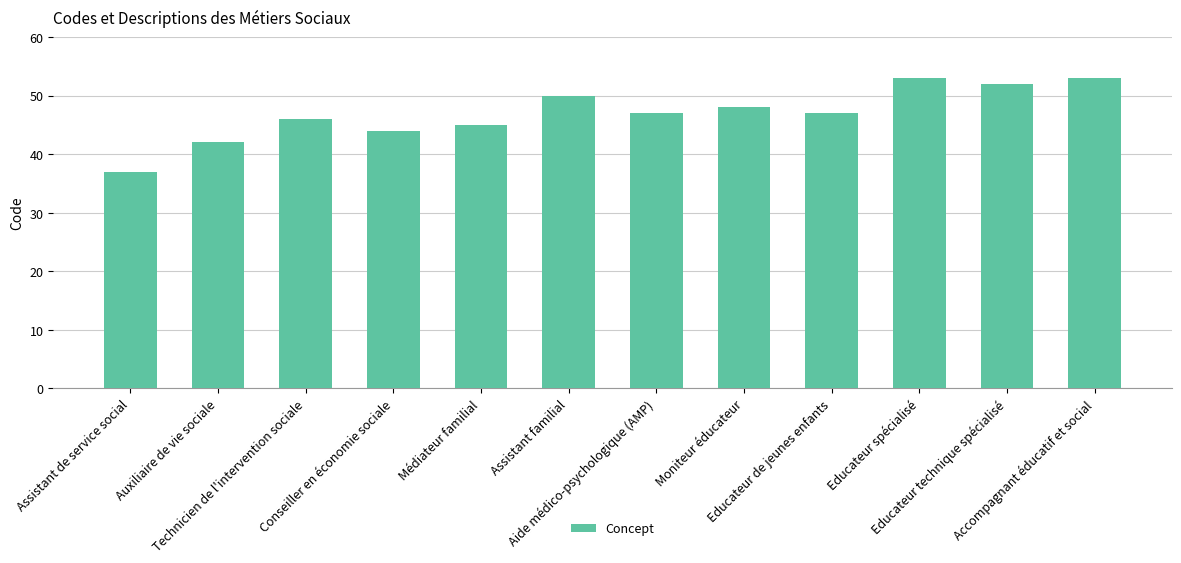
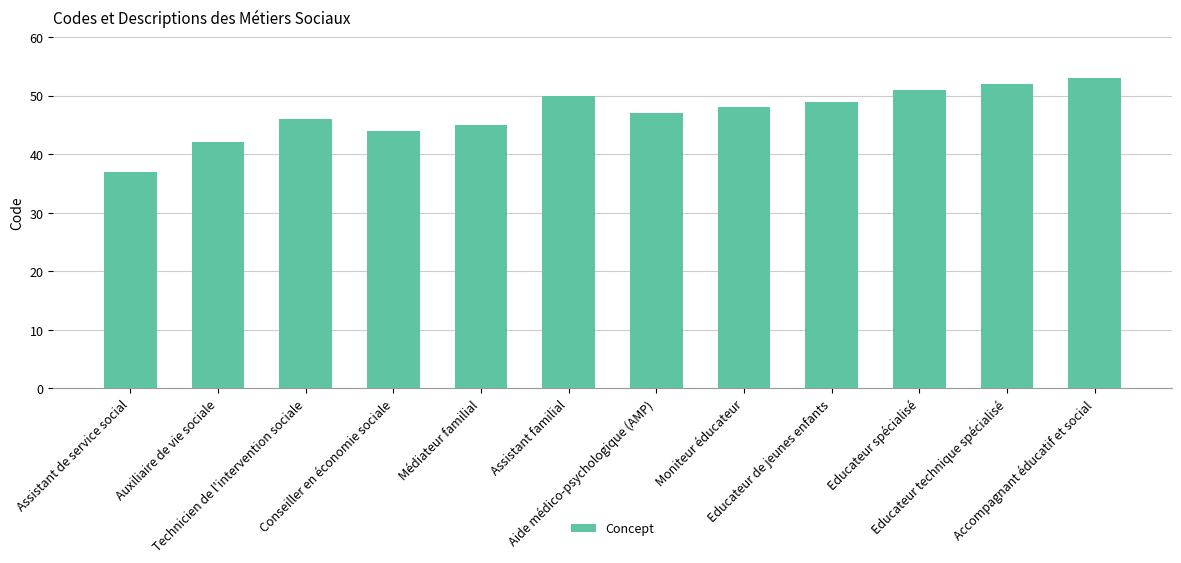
Educateur de jeunes enfants: 47 -> 49
Educateur spécialisé: 53 -> 51
